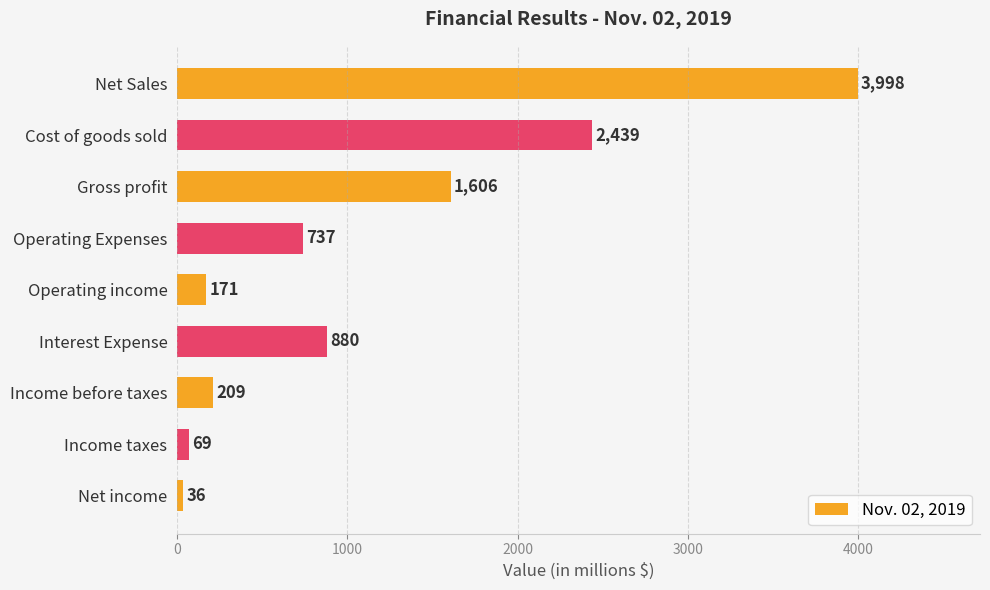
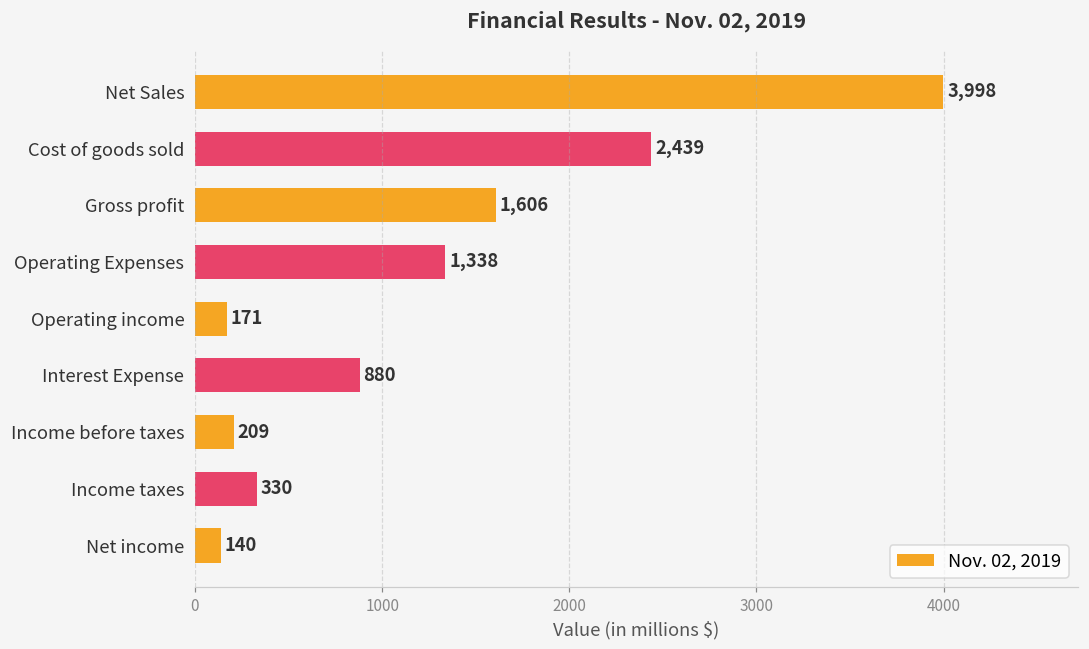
Operating Expenses: 737 -> 1,338
Income taxes: 69 -> 330
Net income: 36 -> 140
